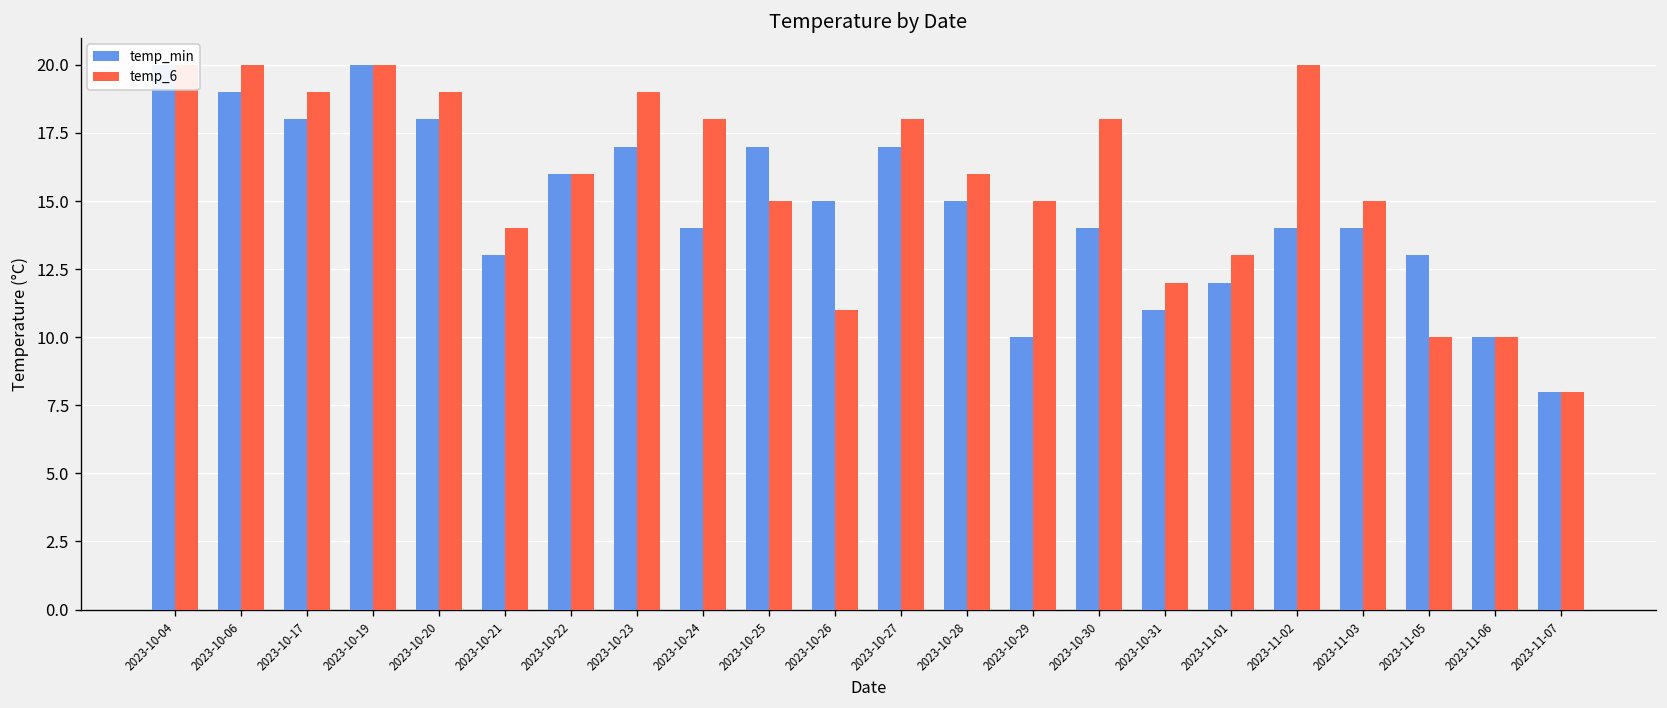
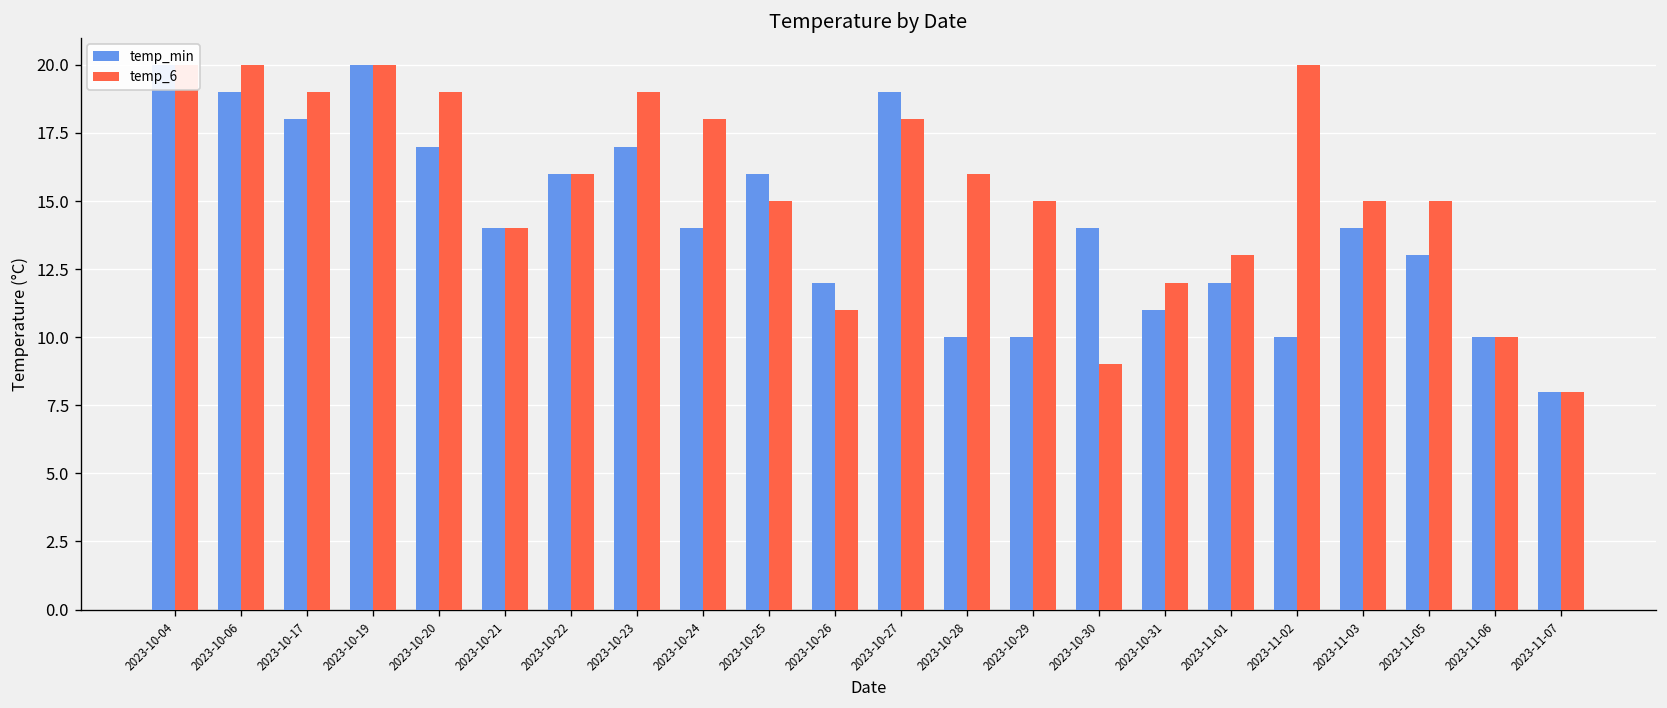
temp_min, 2023-10-20: 18 -> 17
temp_min, 2023-10-21: 13 -> 14
temp_min, 2023-10-25: 17 -> 16
temp_min, 2023-10-26: 15 -> 12
temp_min, 2023-10-27: 17 -> 19
temp_min, 2023-10-28: 15 -> 10
temp_6, 2023-10-30: 18 -> 9
temp_min, 2023-11-02: 14 -> 10
temp_6, 2023-11-05: 10 -> 15
